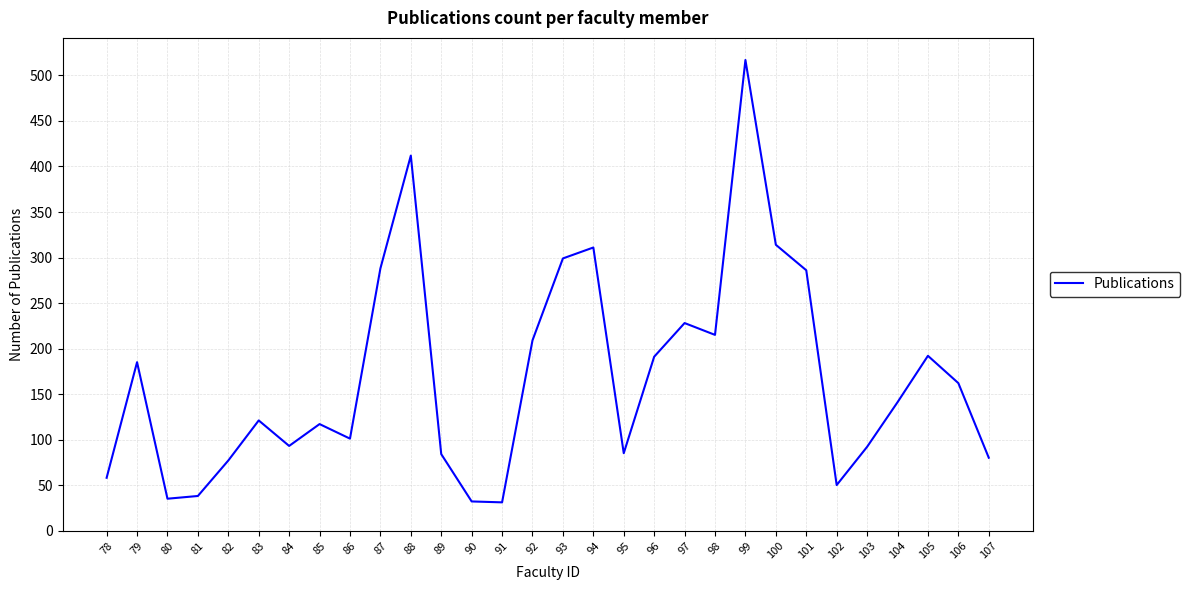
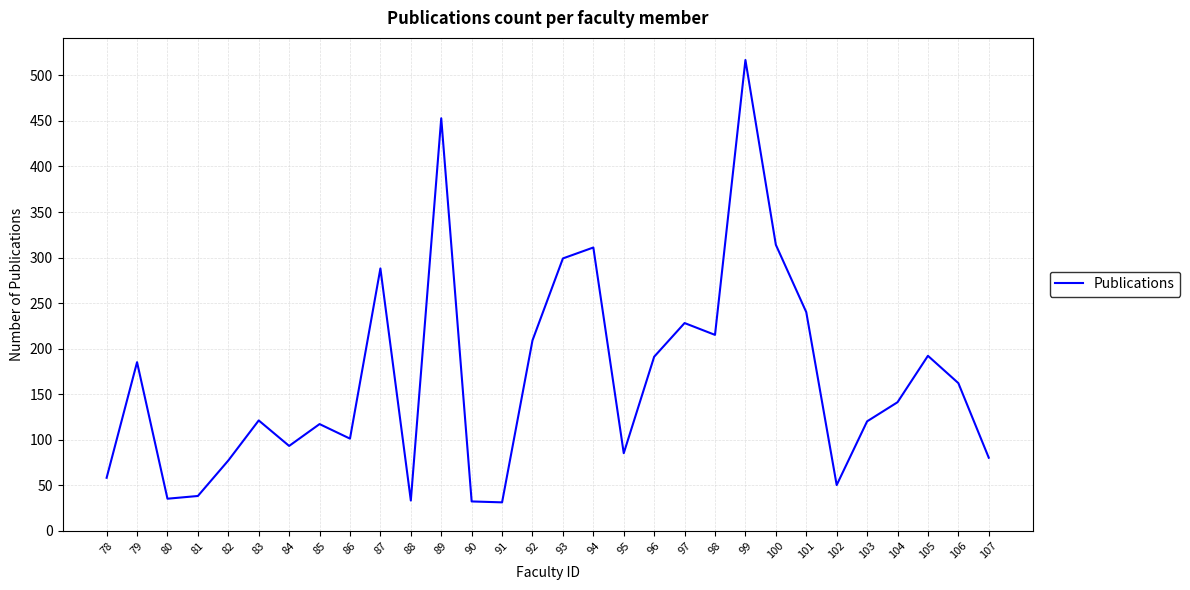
88: 410 -> 30
89: 80 -> 450
101: 290 -> 240
103: 90 -> 120
